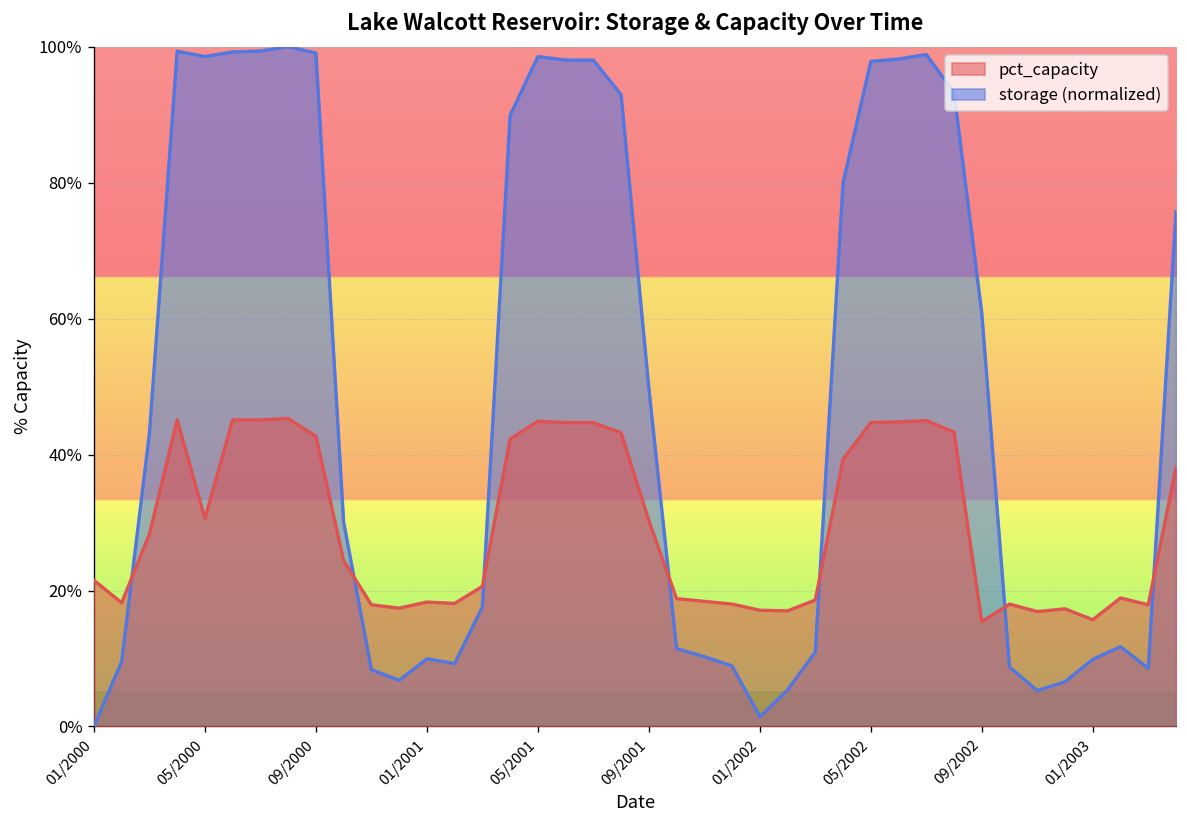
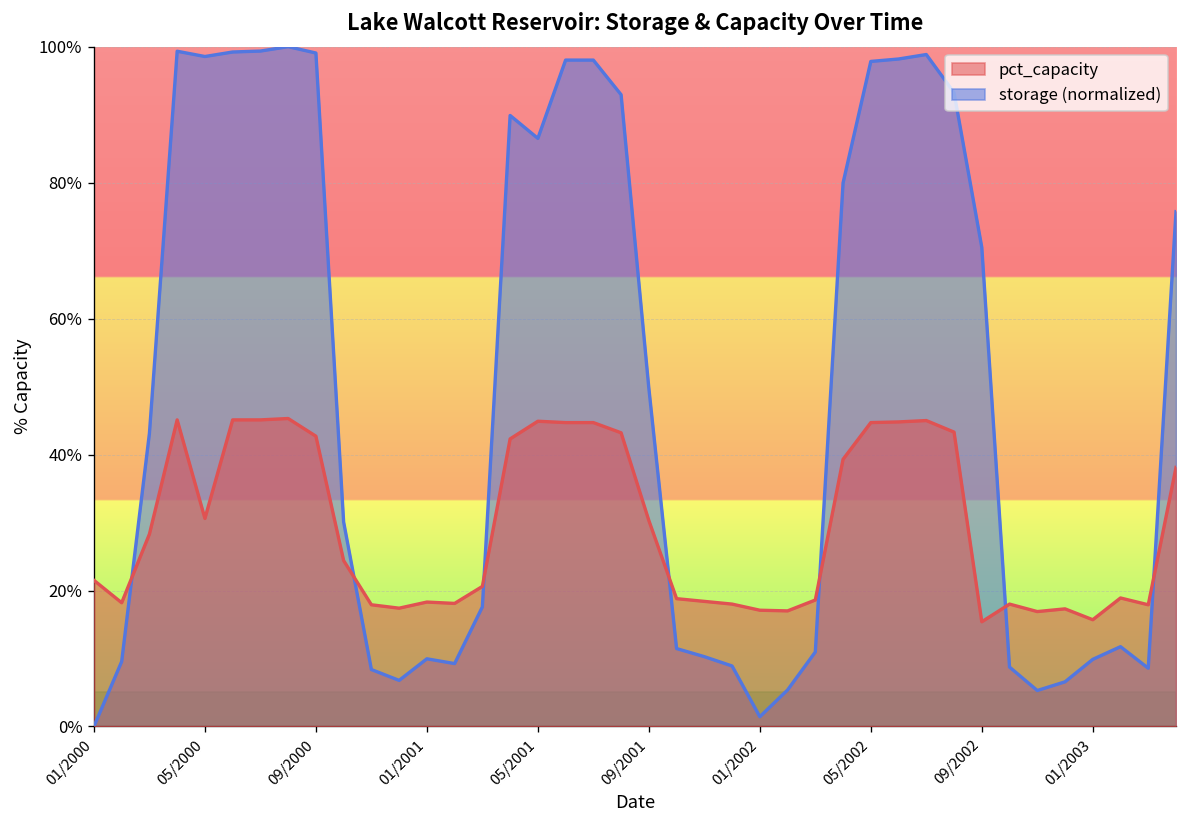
storage (normalized), 05/2001: 99% -> 87%
storage (normalized), 09/2002: 61% -> 70%
